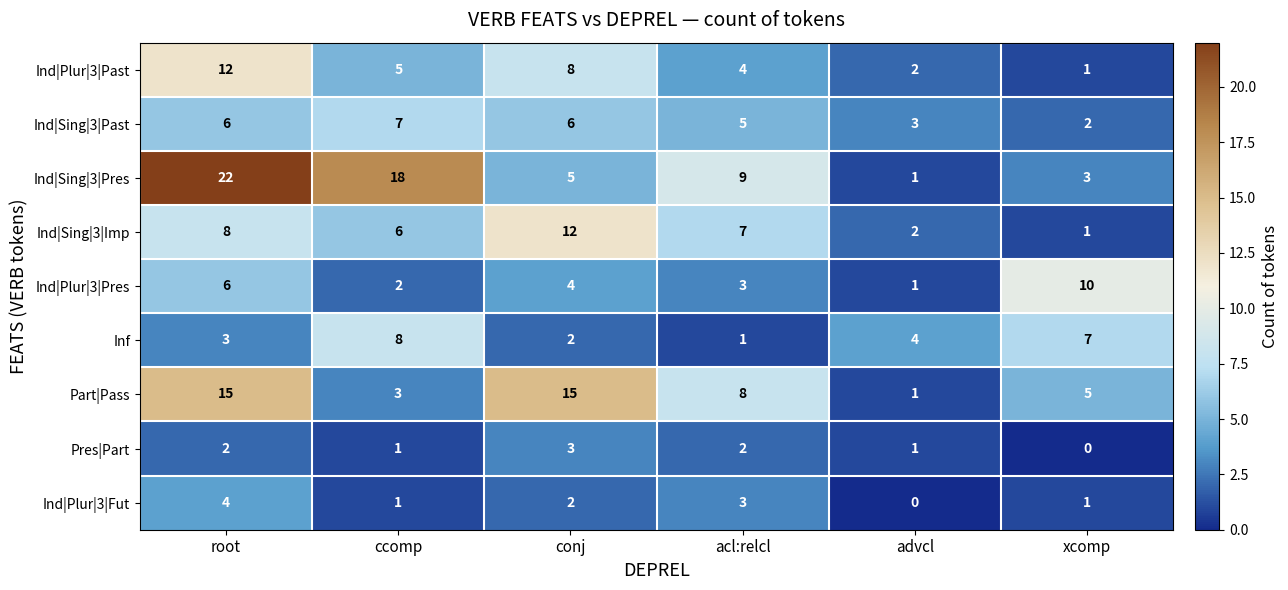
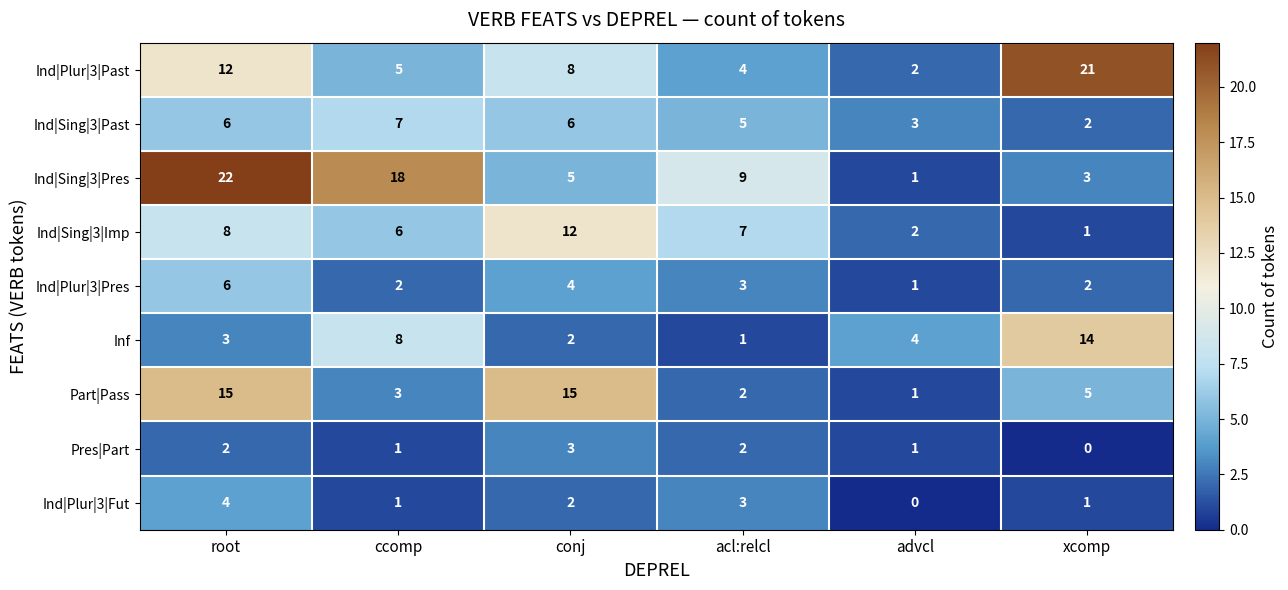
Ind|Plur|3|Past, xcomp: 1 -> 21
Ind|Plur|3|Pres, xcomp: 10 -> 2
Inf, xcomp: 7 -> 14
Part|Pass, acl:relcl: 8 -> 2
